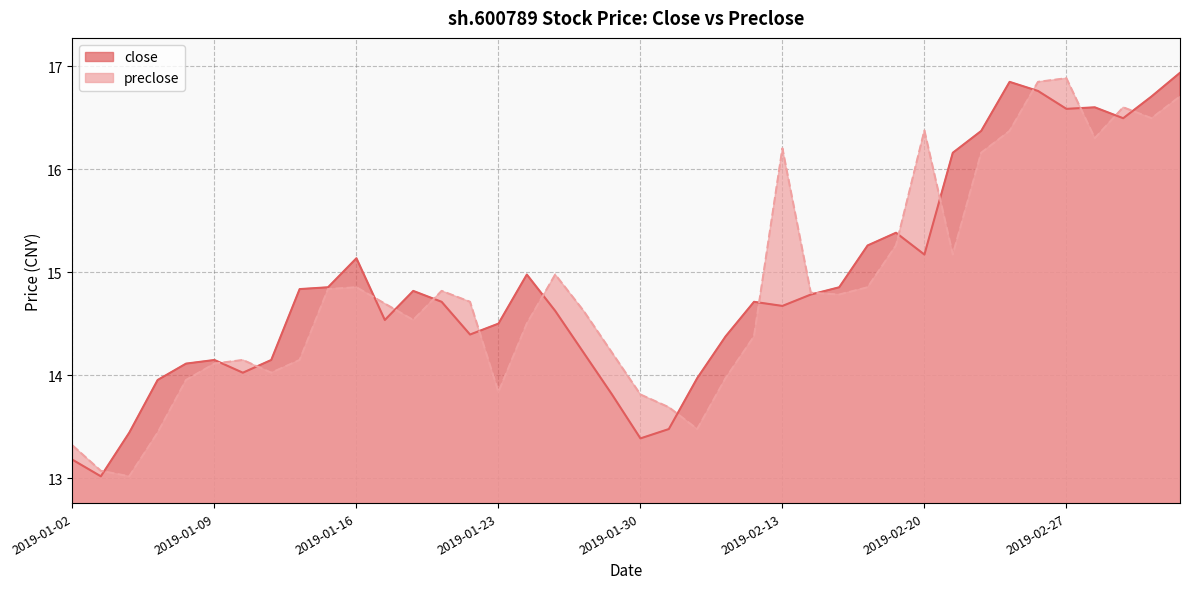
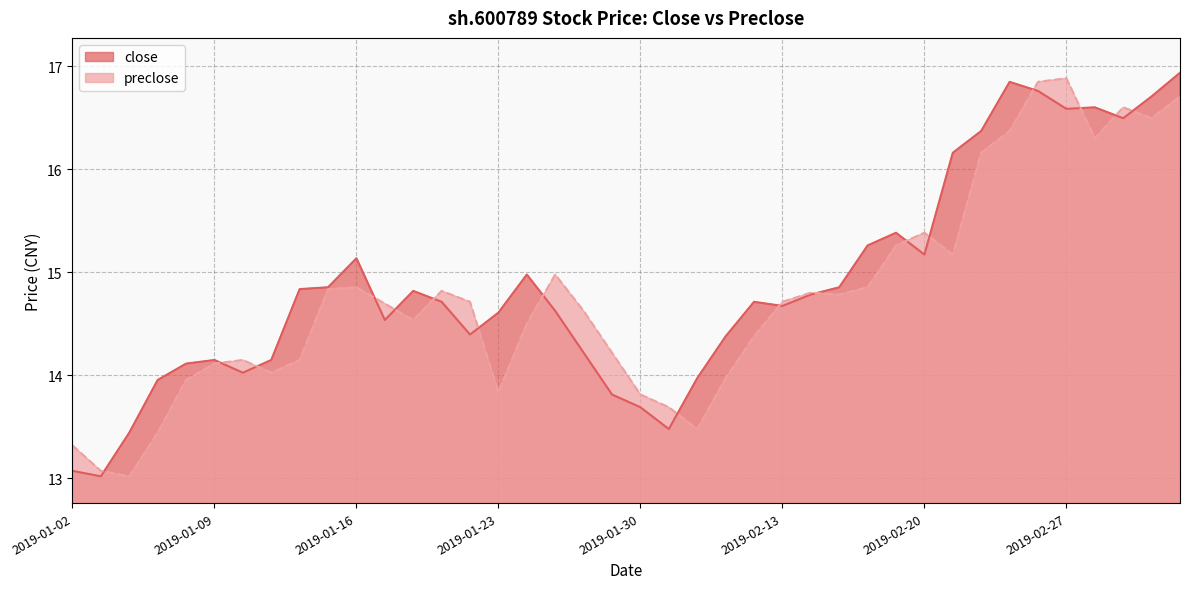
close, 2019-01-02: 13.18 -> 13.07
close, 2019-01-23: 14.50 -> 14.61
close, 2019-01-30: 13.39 -> 13.69
preclose, 2019-02-13: 16.20 -> 14.71
preclose, 2019-02-20: 16.38 -> 15.38
